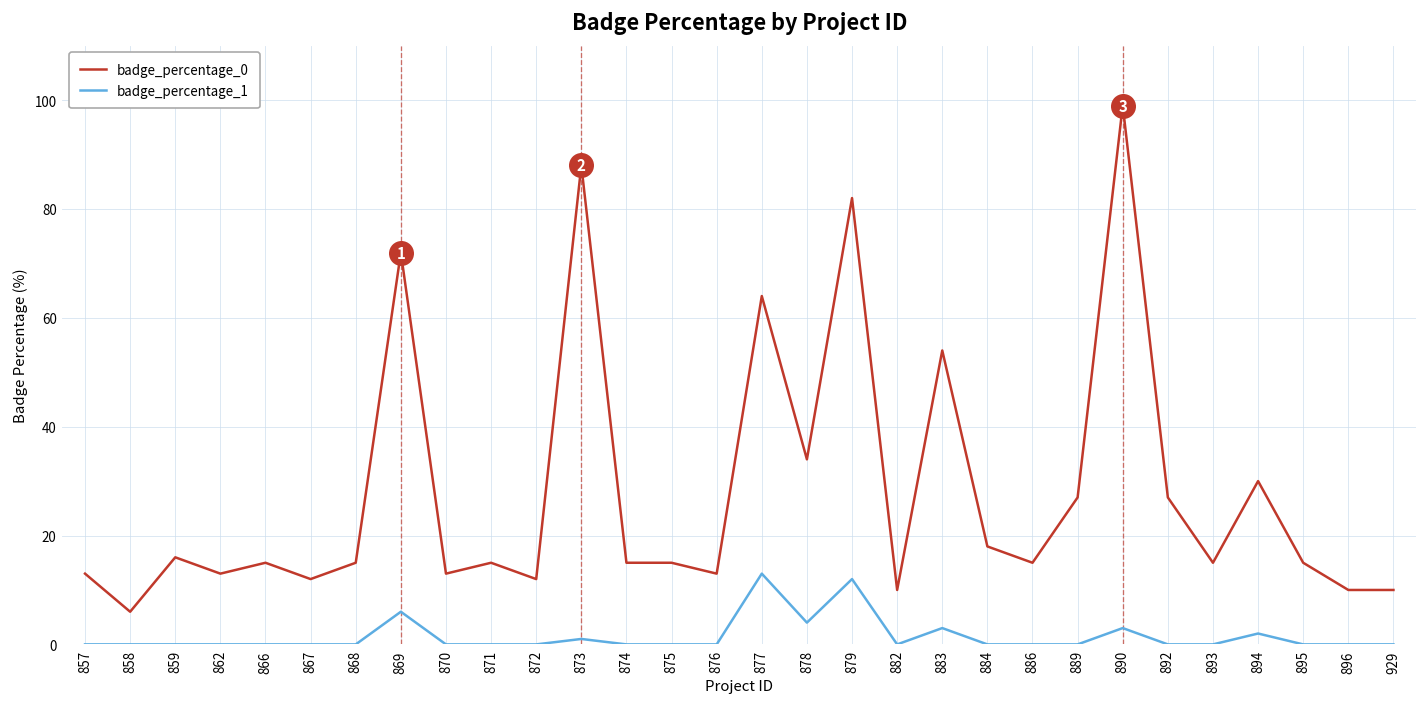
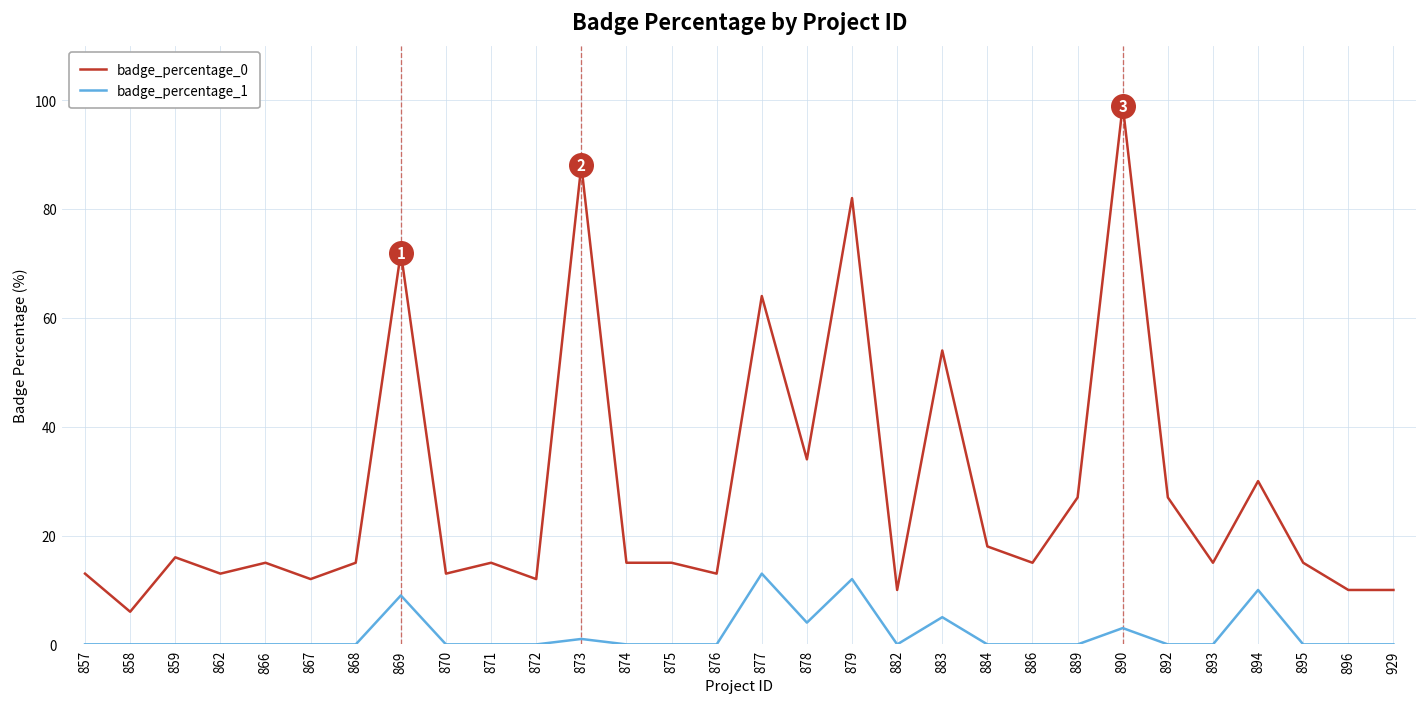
badge_percentage_1, 869: 6 -> 9
badge_percentage_1, 883: 3 -> 5
badge_percentage_1, 894: 2 -> 10
